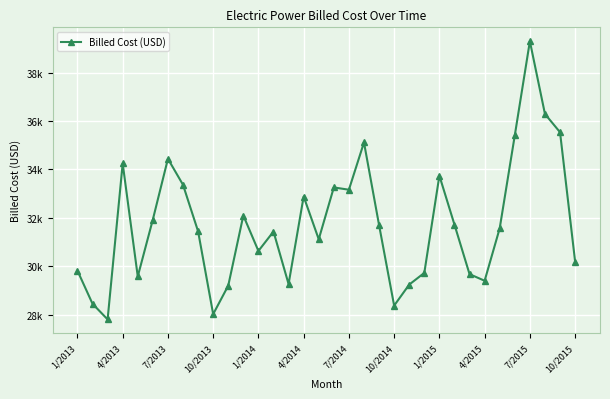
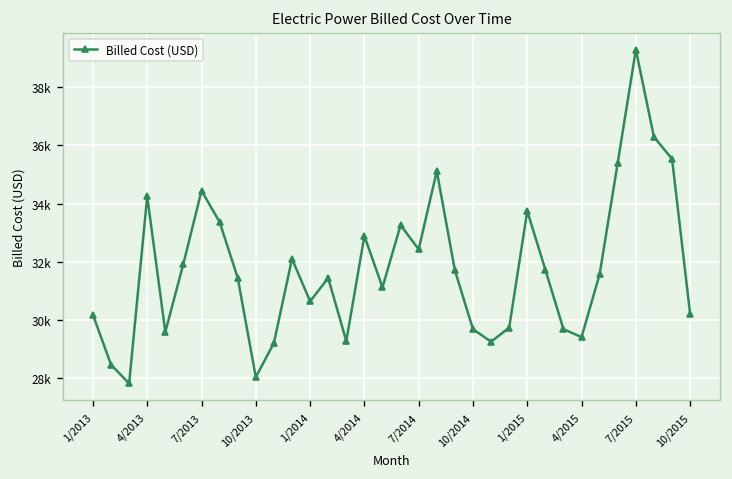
1/2013: 29800 -> 30200
7/2014: 33200 -> 32400
10/2014: 28400 -> 29700
